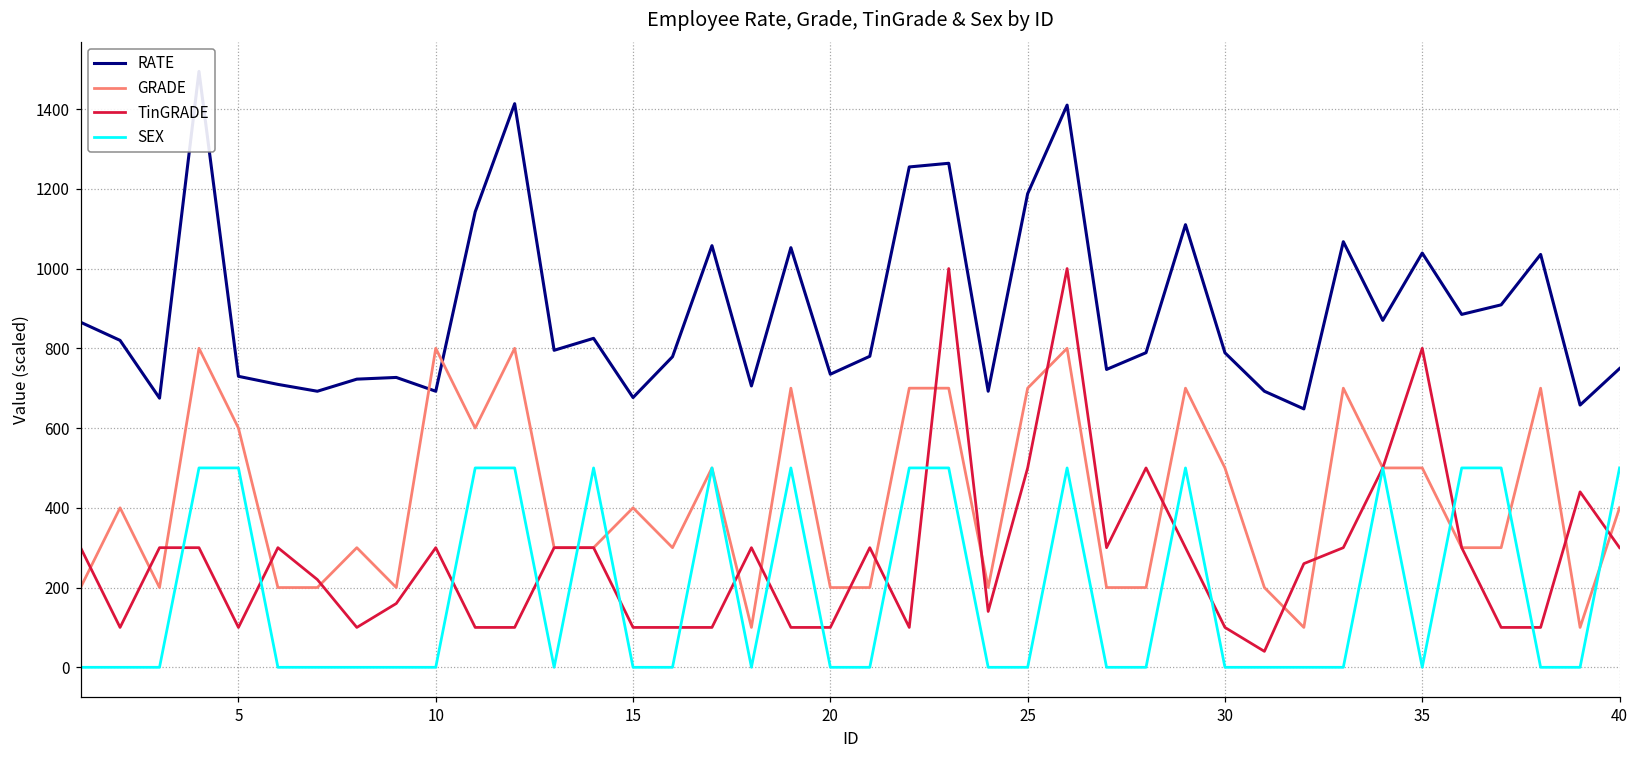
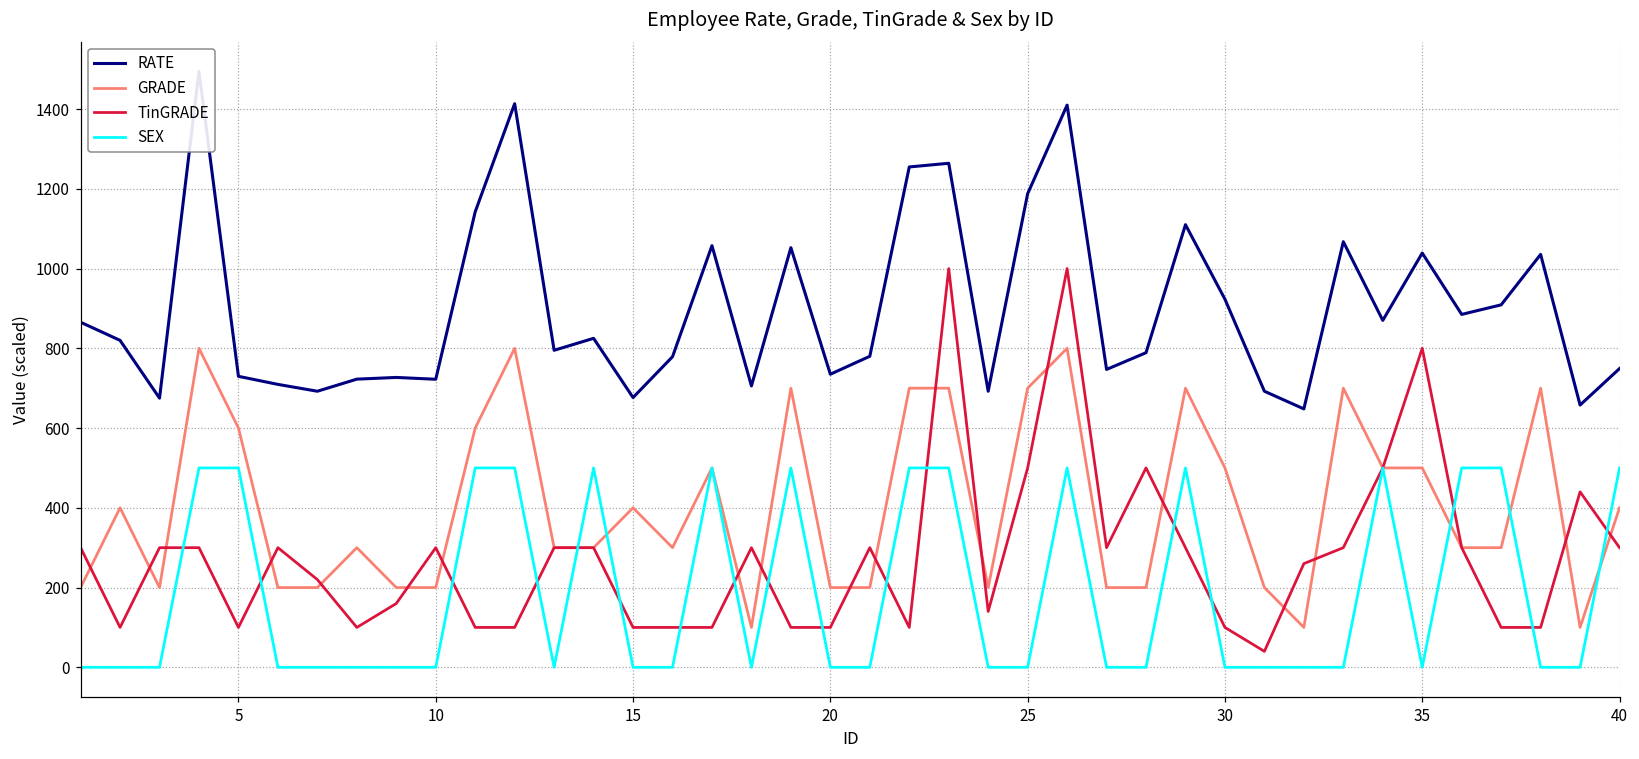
RATE, 10: 690 -> 720
GRADE, 10: 800 -> 200
RATE, 30: 790 -> 920
